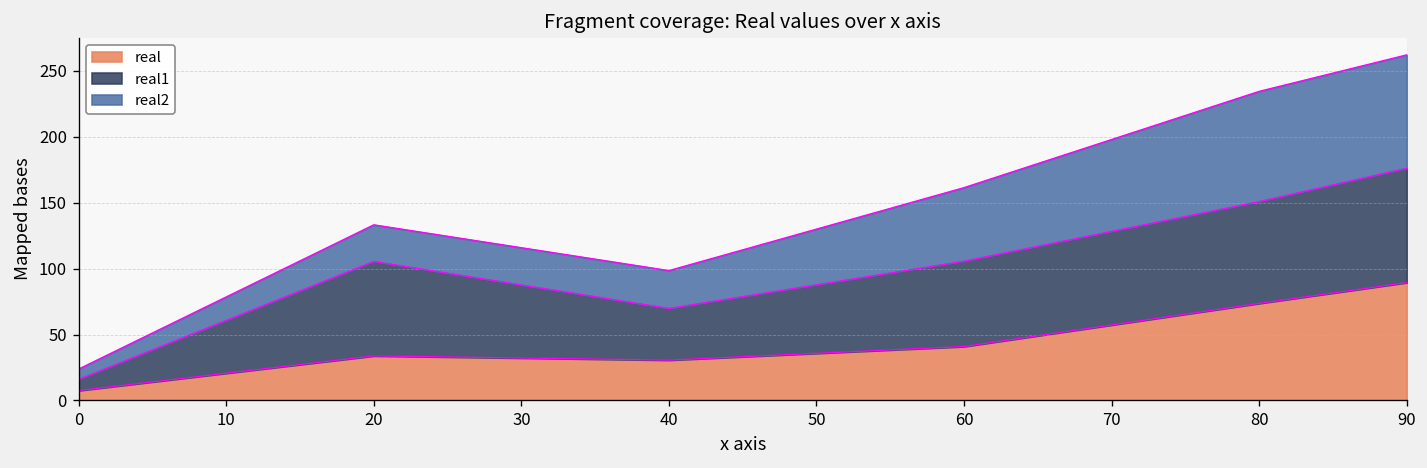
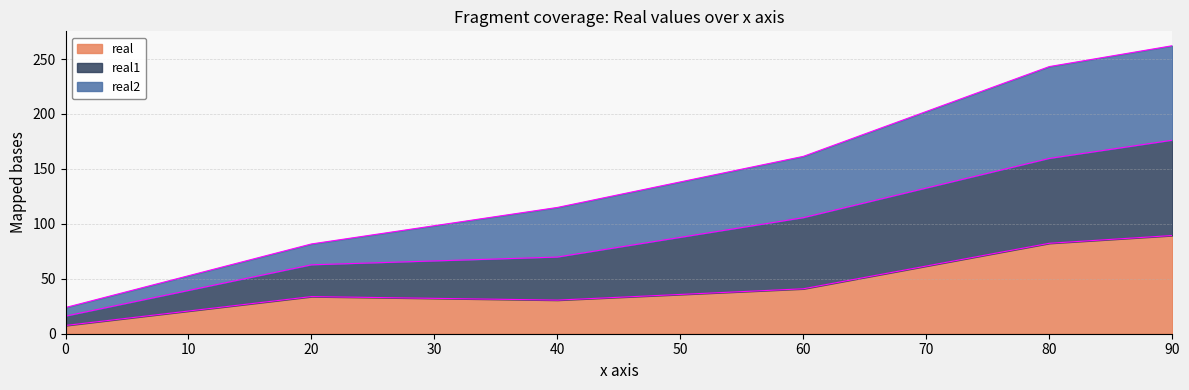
real1, 20: 72 -> 29
real2, 20: 28 -> 19
real2, 40: 29 -> 45
real, 80: 74 -> 82
